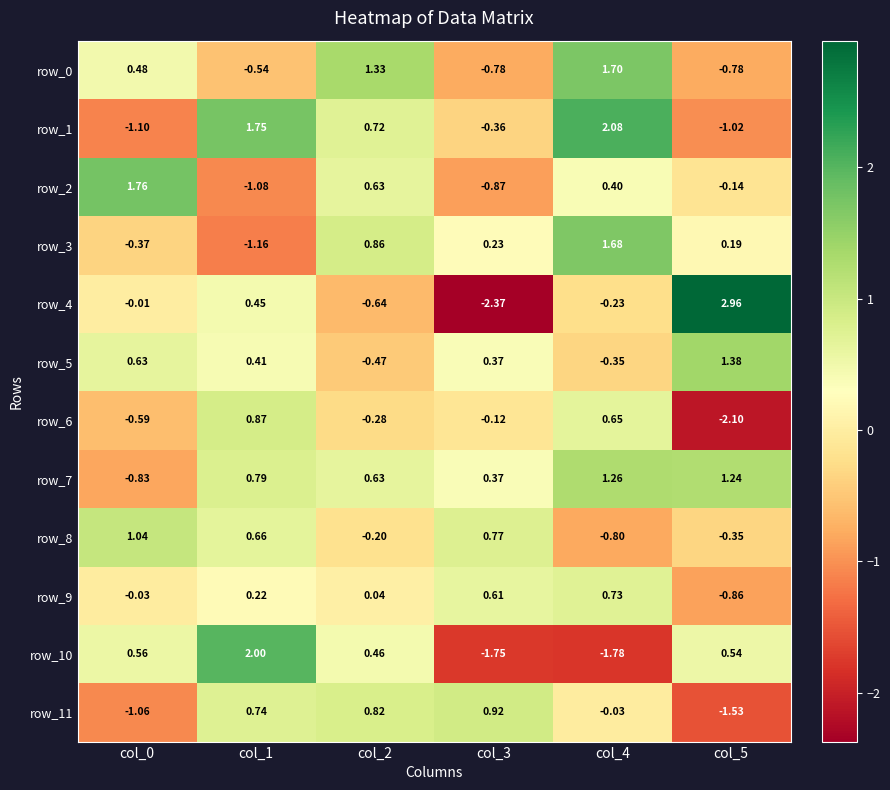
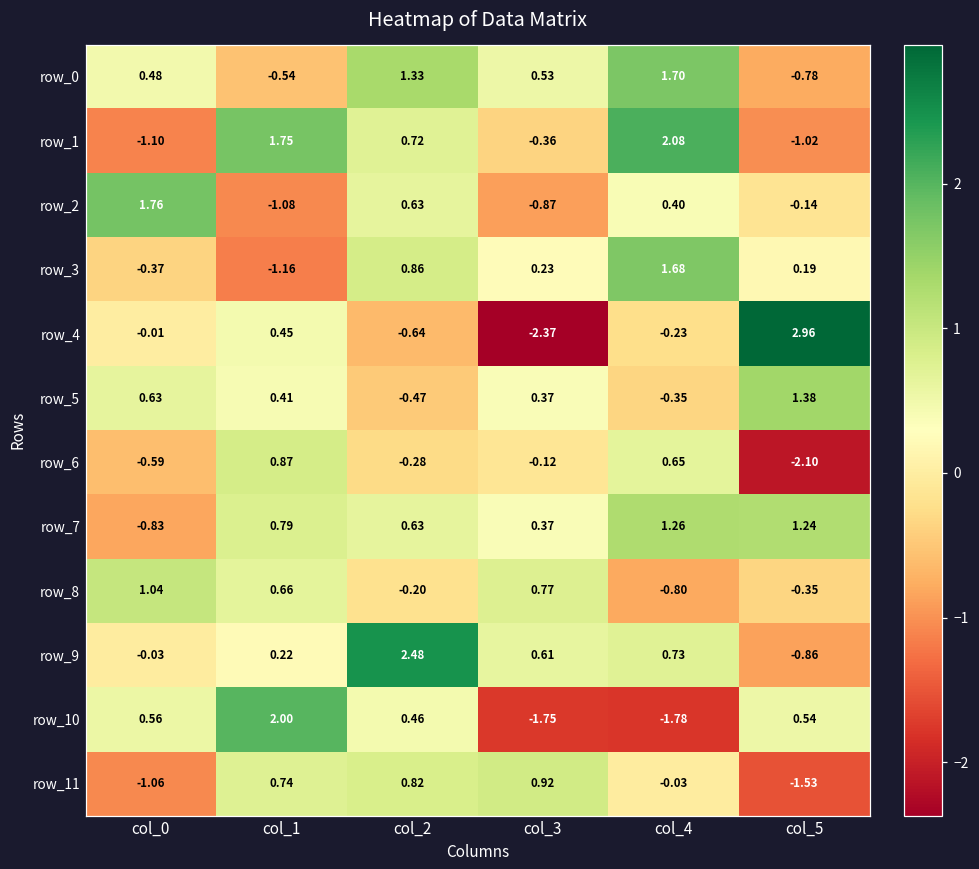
row_0, col_3: -0.78 -> 0.53
row_9, col_2: 0.04 -> 2.48
